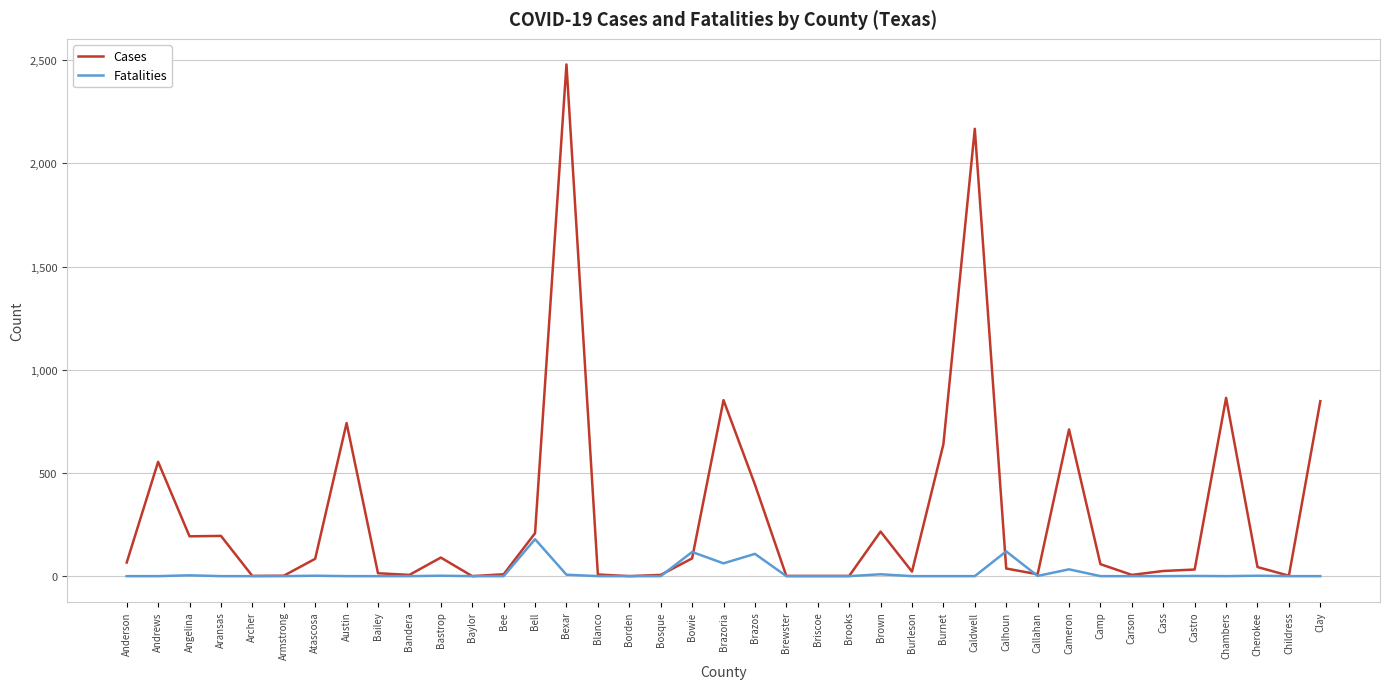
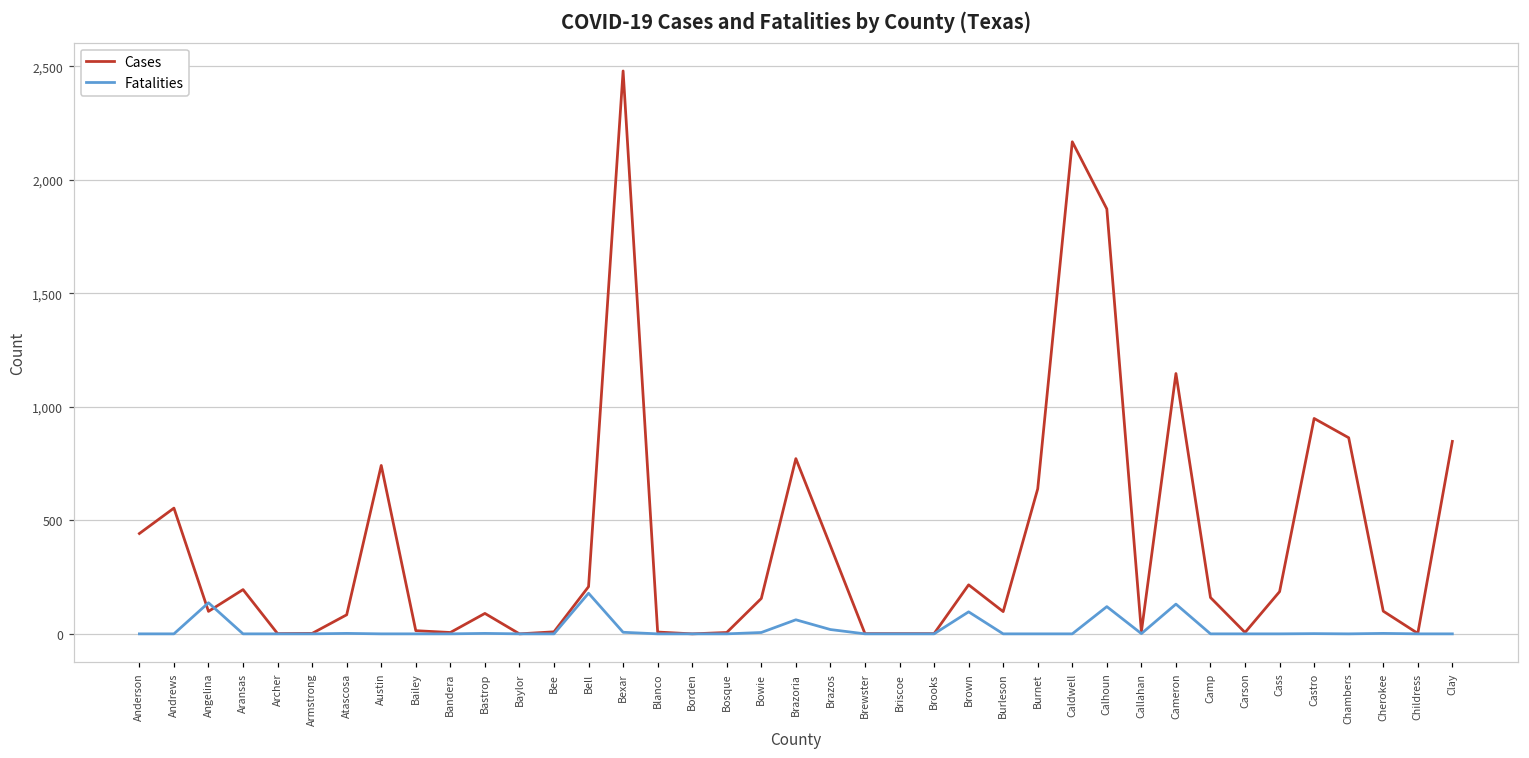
Cases, Anderson: 70 -> 440
Cases, Angelina: 190 -> 100
Fatalities, Angelina: 0 -> 140
Cases, Bowie: 90 -> 160
Fatalities, Bowie: 120 -> 10
Cases, Brazoria: 850 -> 770
Cases, Brazos: 440 -> 390
Fatalities, Brazos: 110 -> 20
Fatalities, Brown: 10 -> 100
Cases, Burleson: 20 -> 100
Cases, Calhoun: 40 -> 1,870
Cases, Cameron: 710 -> 1,150
Fatalities, Cameron: 30 -> 130
Cases, Camp: 60 -> 160
Cases, Cass: 30 -> 190
Cases, Castro: 30 -> 950
Cases, Cherokee: 40 -> 100
